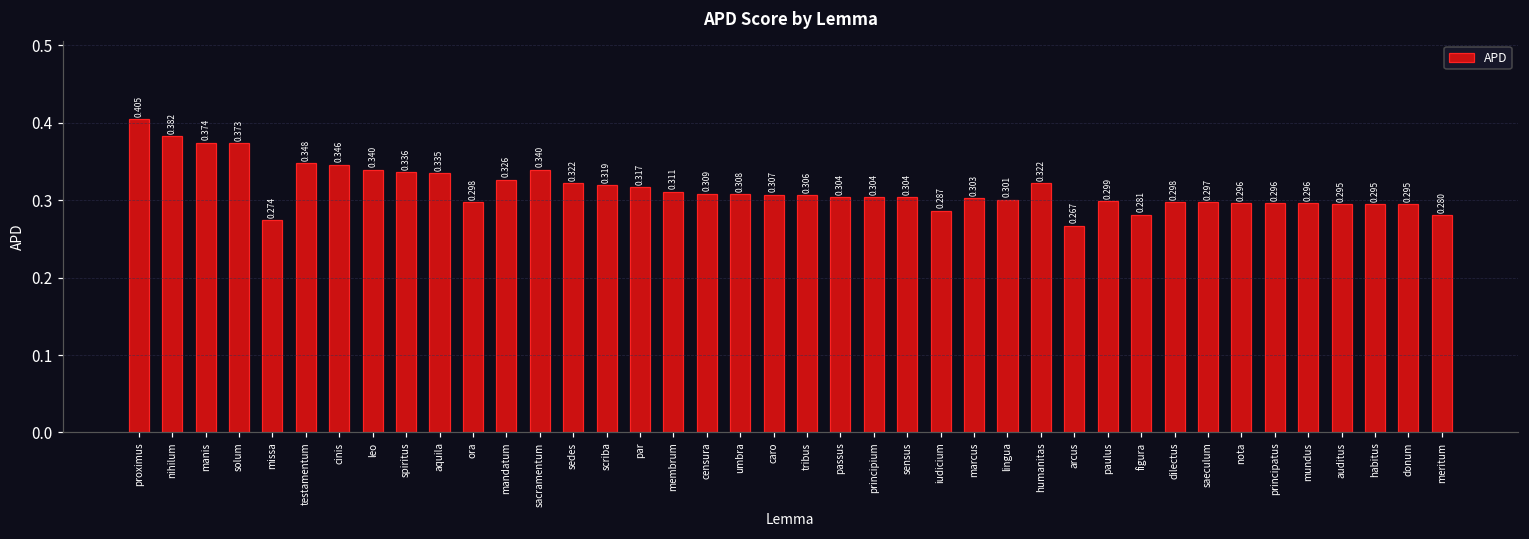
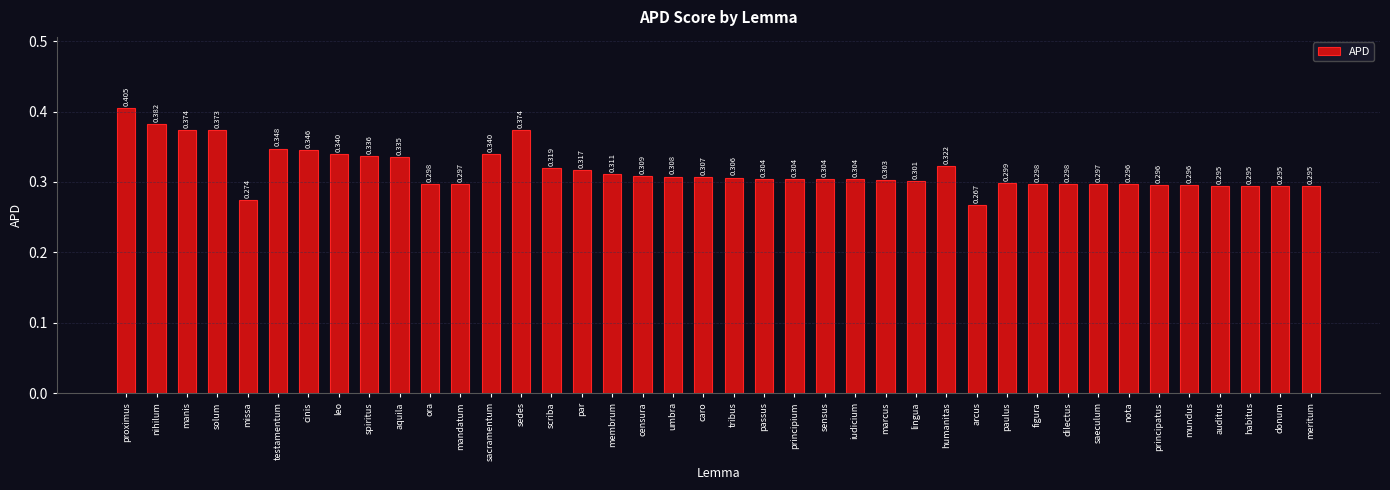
mandatum: 0.326 -> 0.297
sedes: 0.322 -> 0.374
iudicium: 0.287 -> 0.304
figura: 0.281 -> 0.298
meritum: 0.280 -> 0.295
